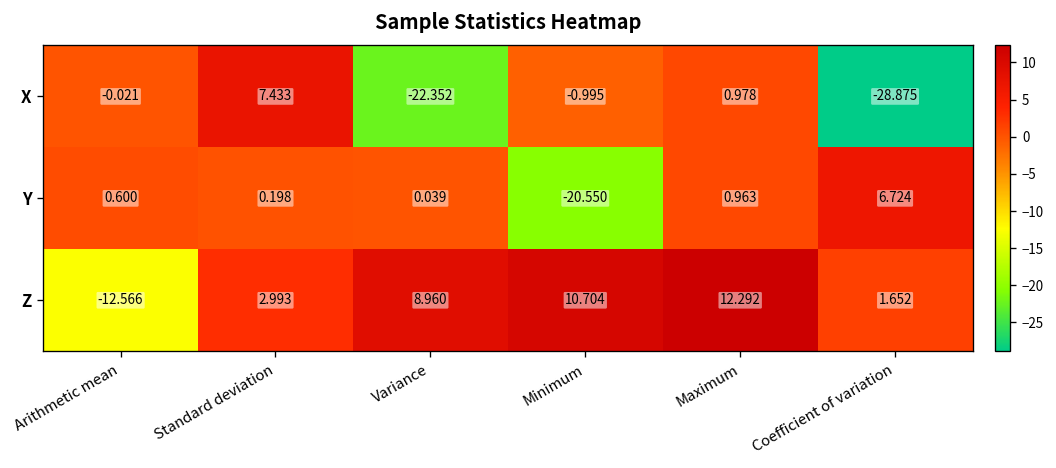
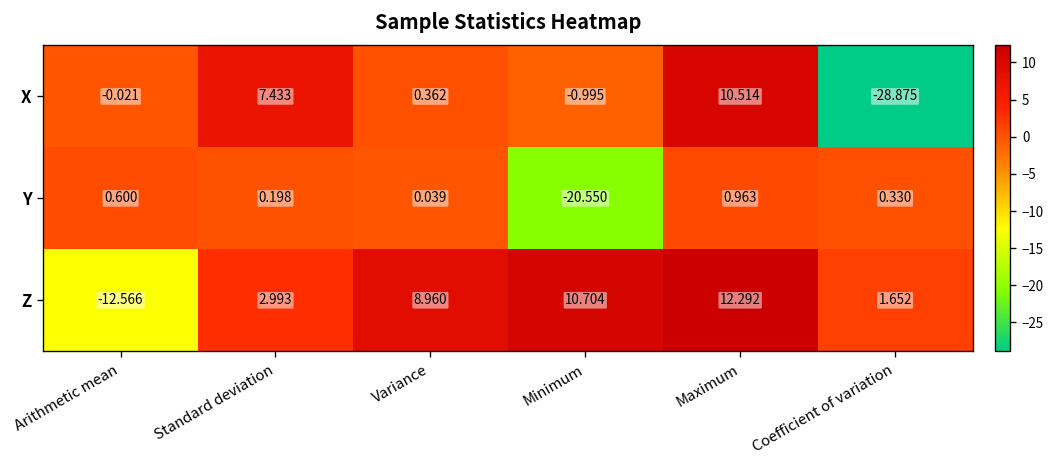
X, Variance: -22.352 -> 0.362
X, Maximum: 0.978 -> 10.514
Y, Coefficient of variation: 6.724 -> 0.330
